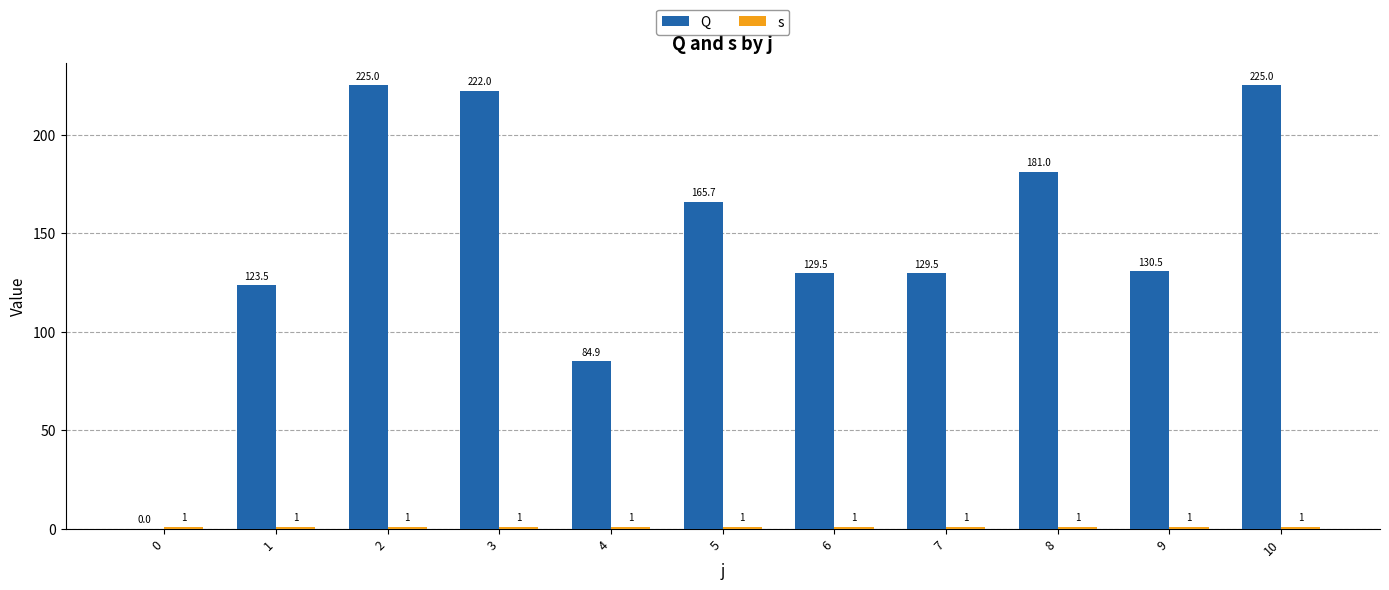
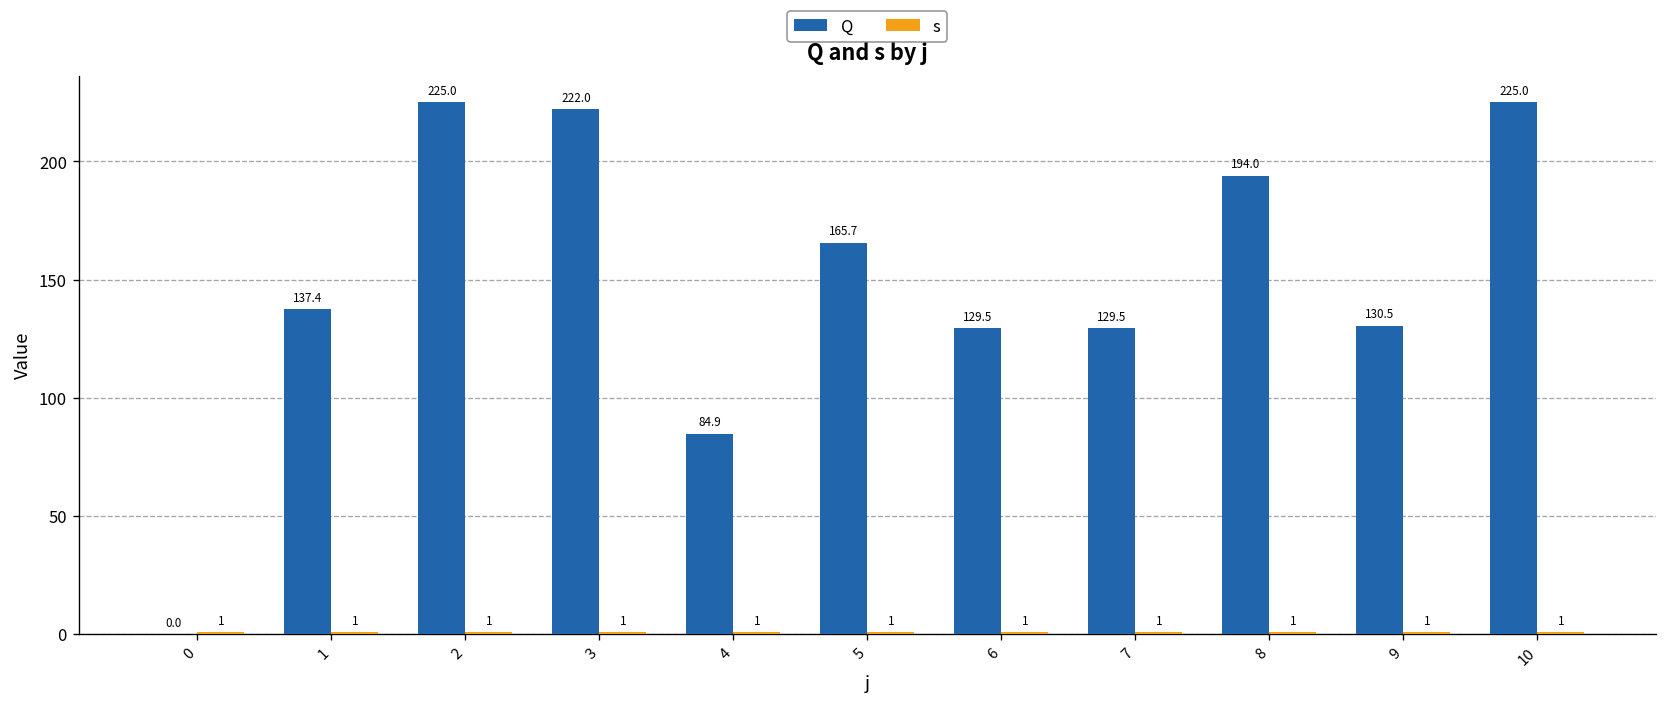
Q, 1: 123.5 -> 137.4
Q, 8: 181.0 -> 194.0
